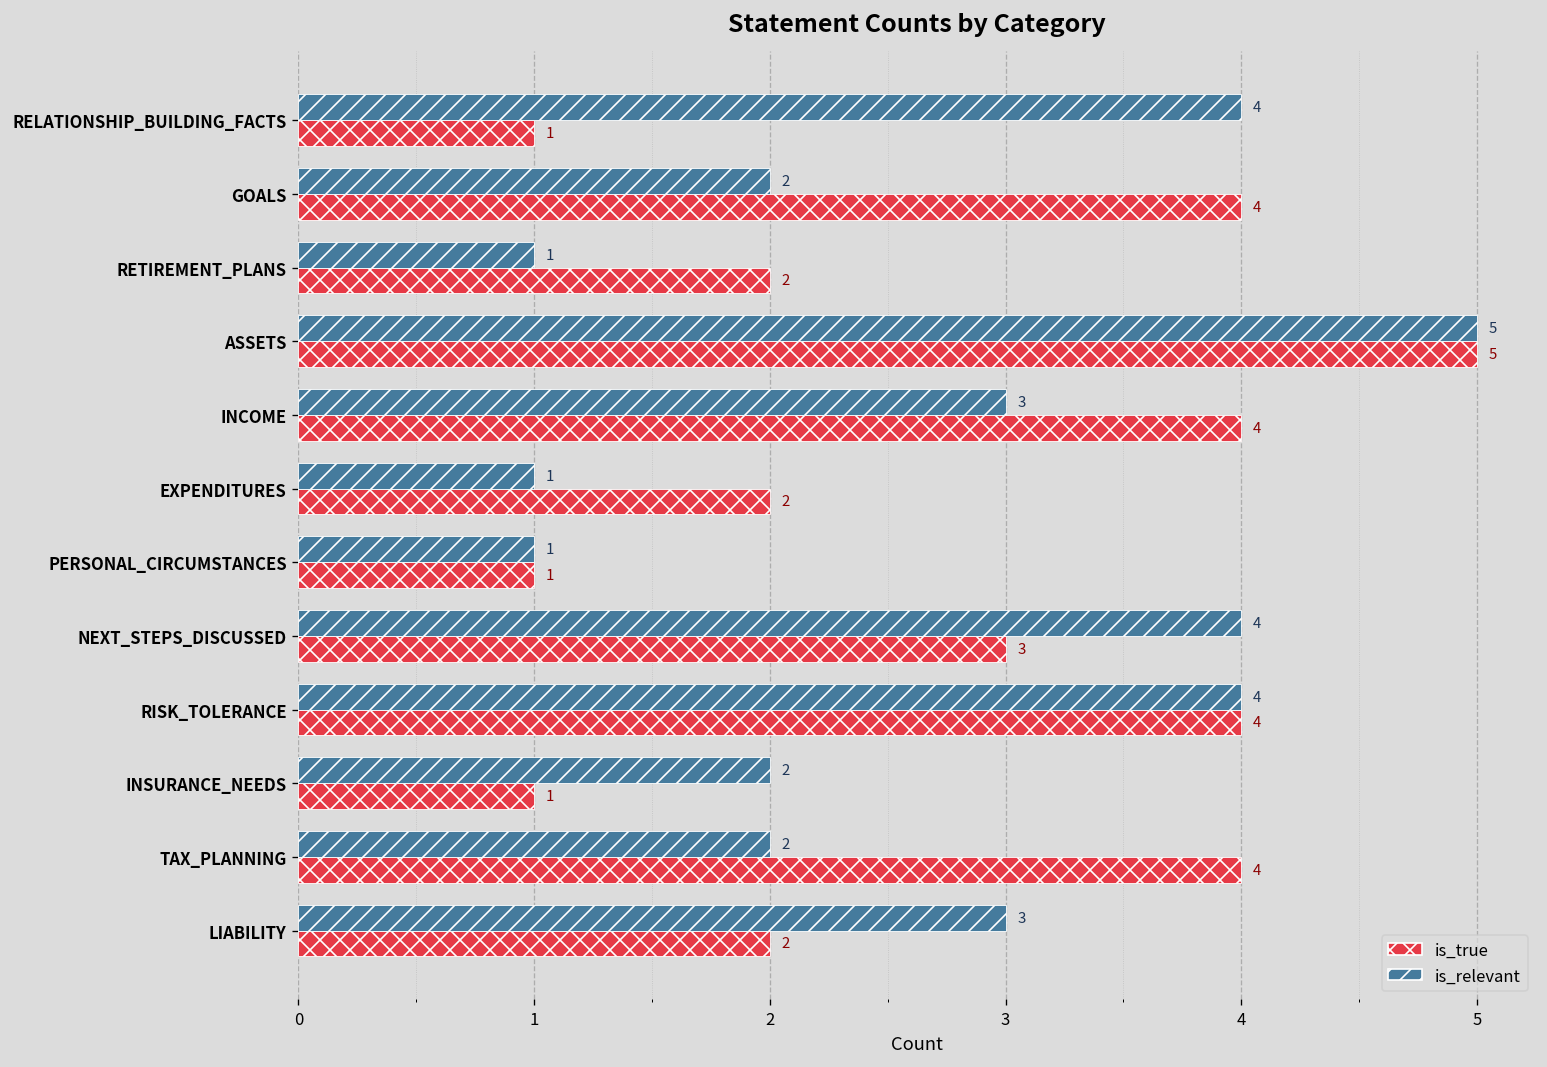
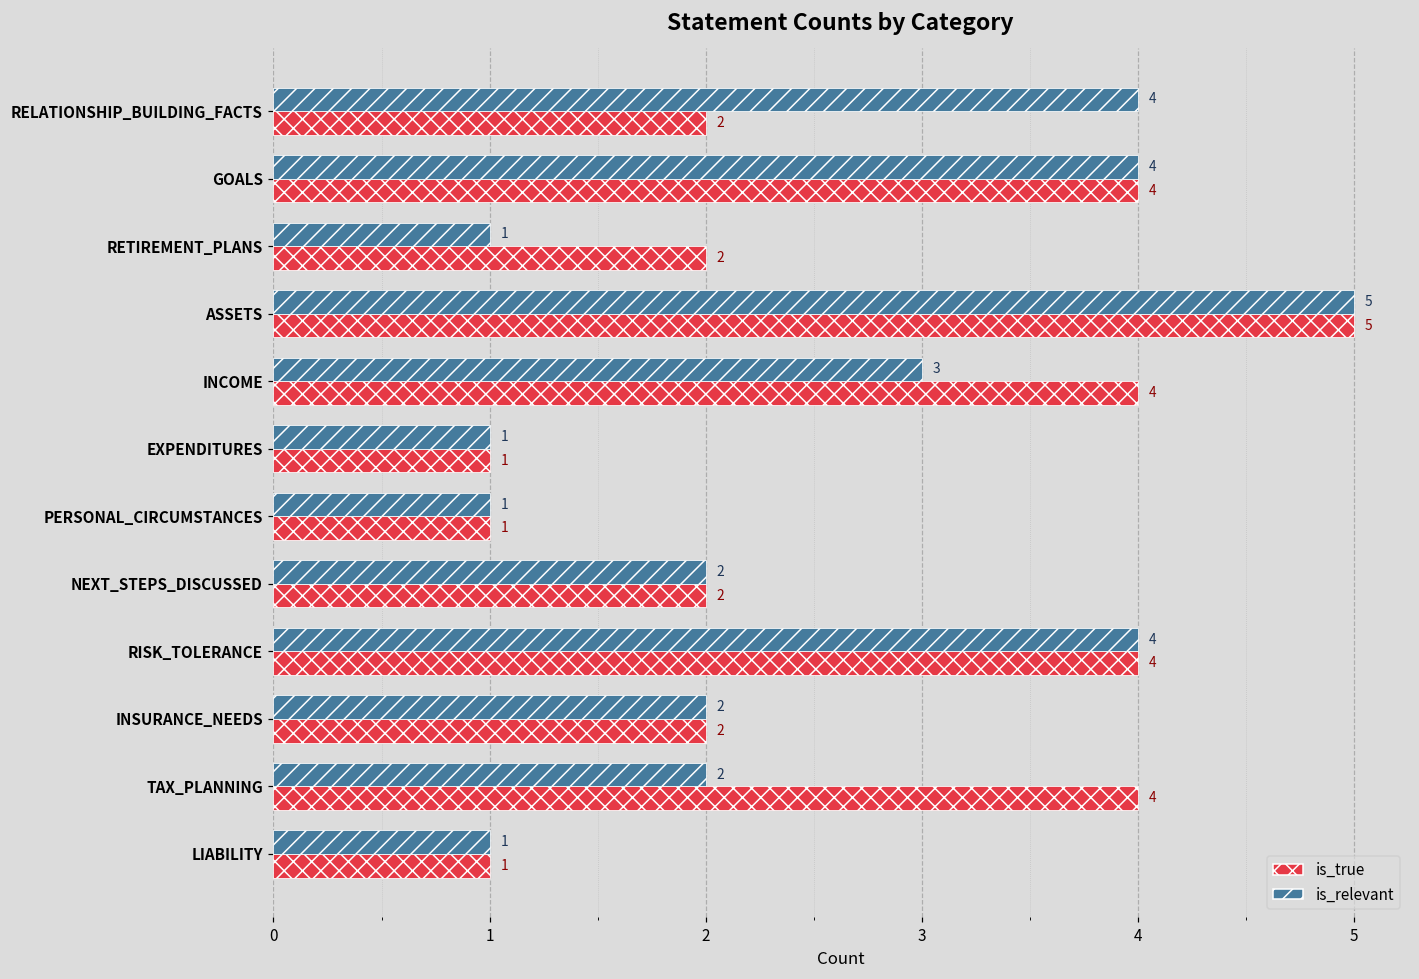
is_true, RELATIONSHIP_BUILDING_FACTS: 1 -> 2
is_relevant, GOALS: 2 -> 4
is_true, EXPENDITURES: 2 -> 1
is_relevant, NEXT_STEPS_DISCUSSED: 4 -> 2
is_true, NEXT_STEPS_DISCUSSED: 3 -> 2
is_true, INSURANCE_NEEDS: 1 -> 2
is_relevant, LIABILITY: 3 -> 1
is_true, LIABILITY: 2 -> 1
